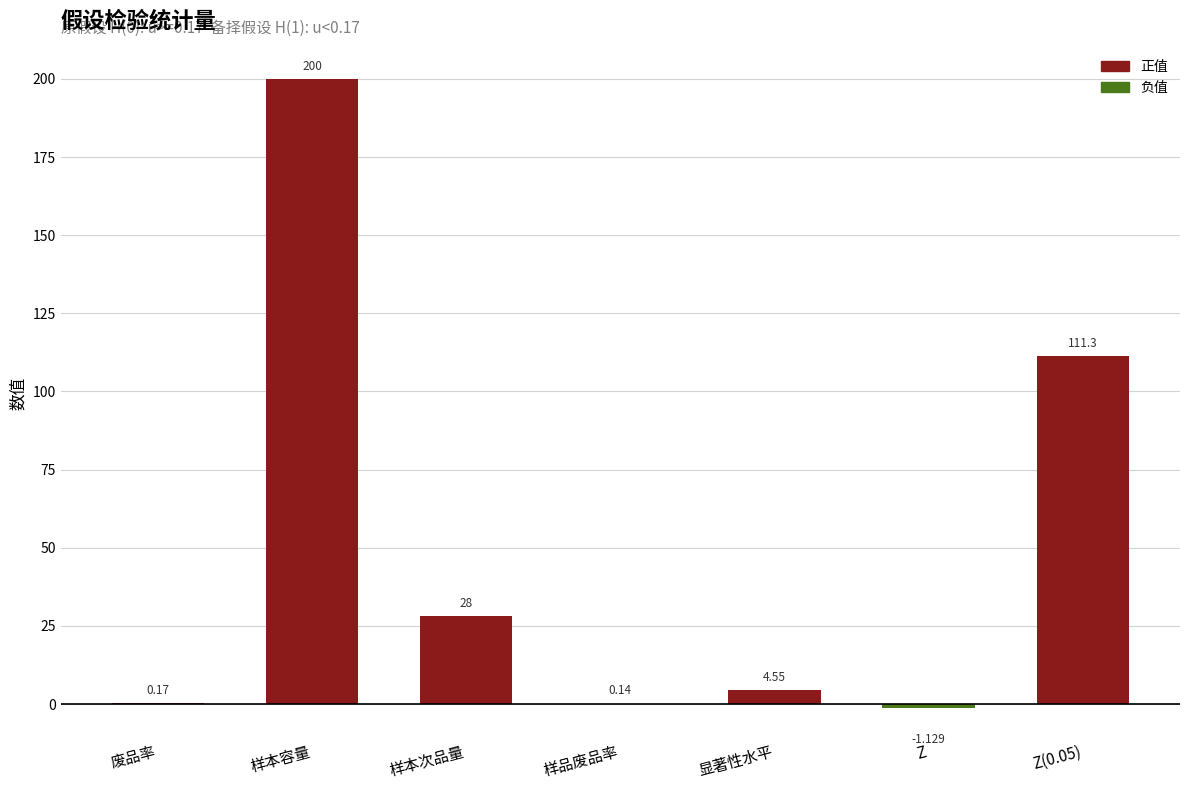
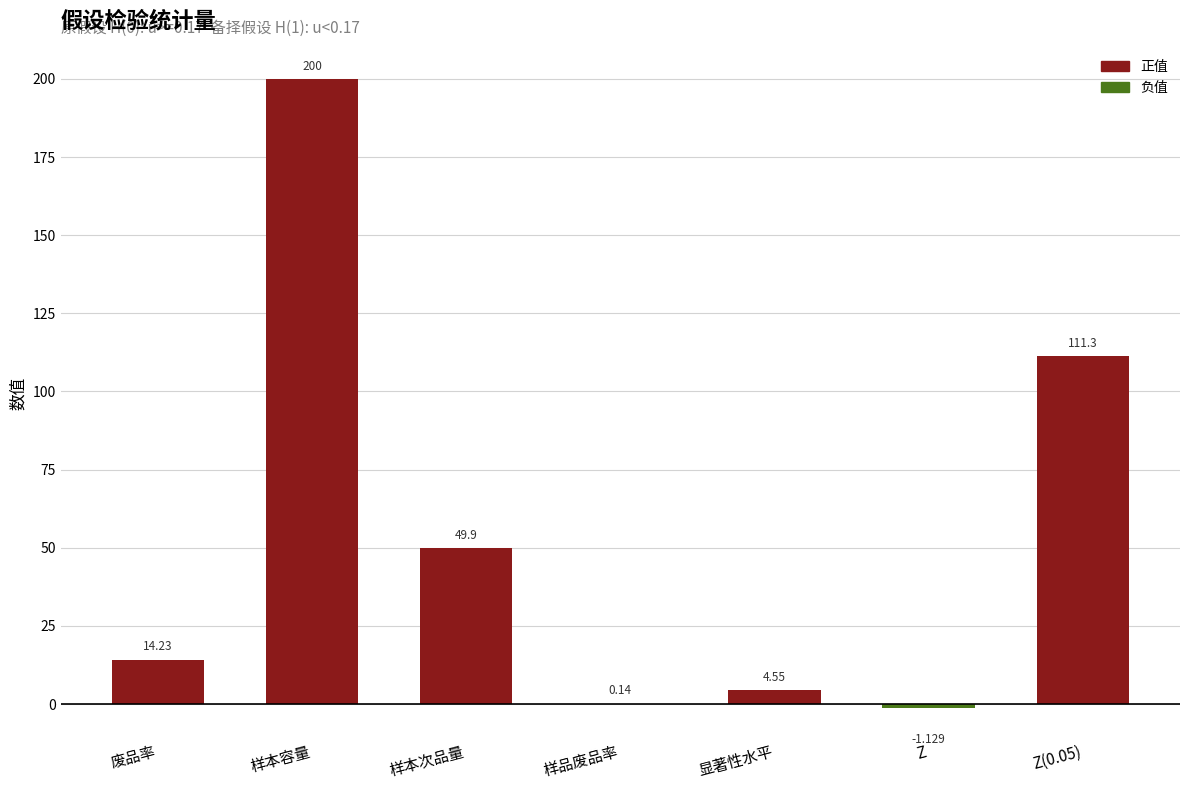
废品率: 0.17 -> 14.23
样本次品量: 28 -> 49.9
